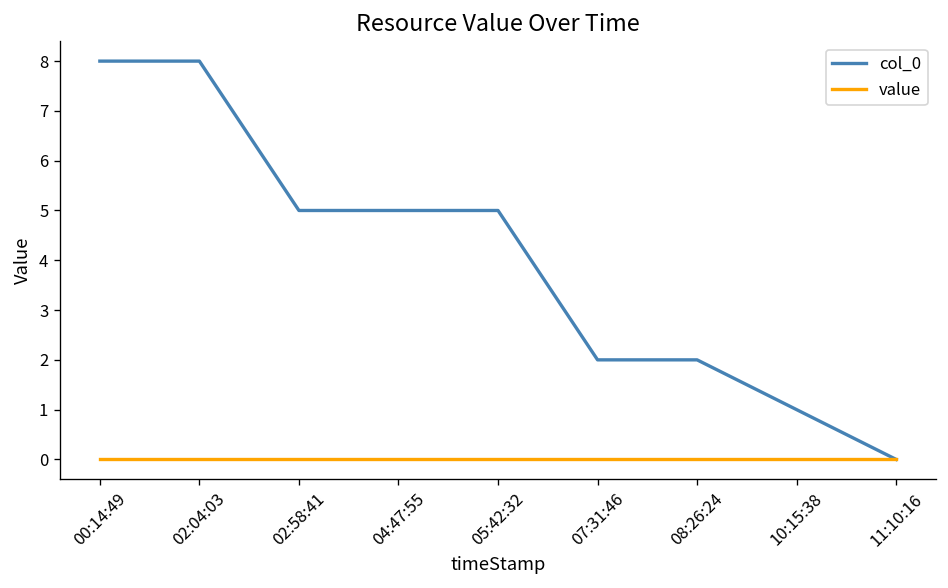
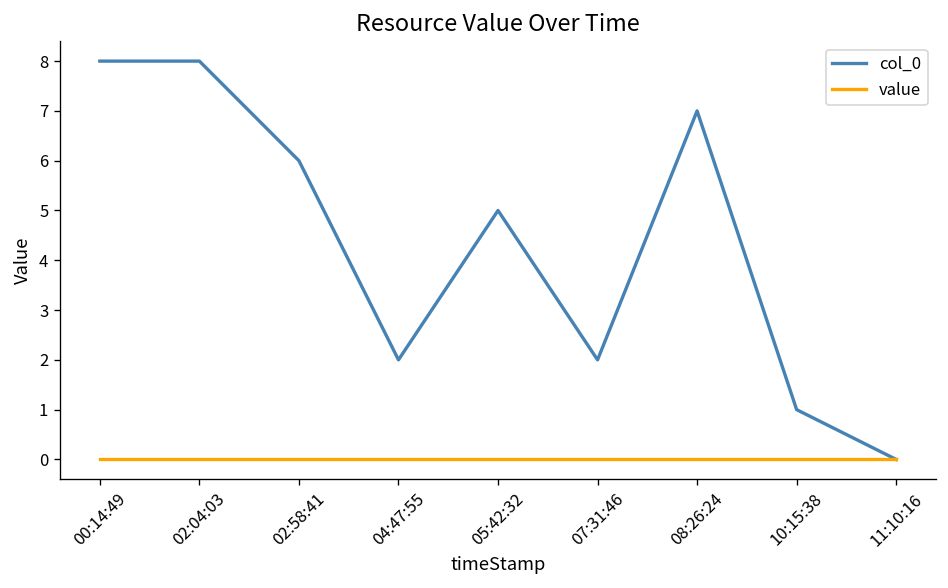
col_0, 02:58:41: 5 -> 6
col_0, 04:47:55: 5 -> 2
col_0, 08:26:24: 2 -> 7
